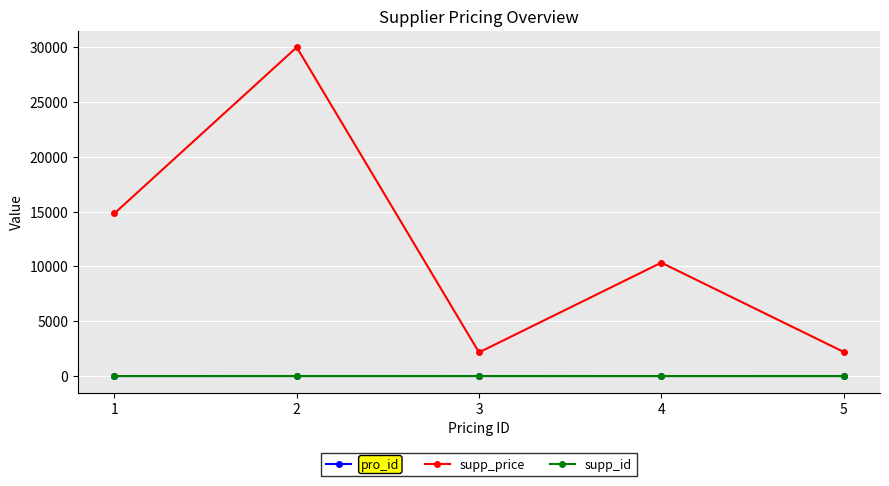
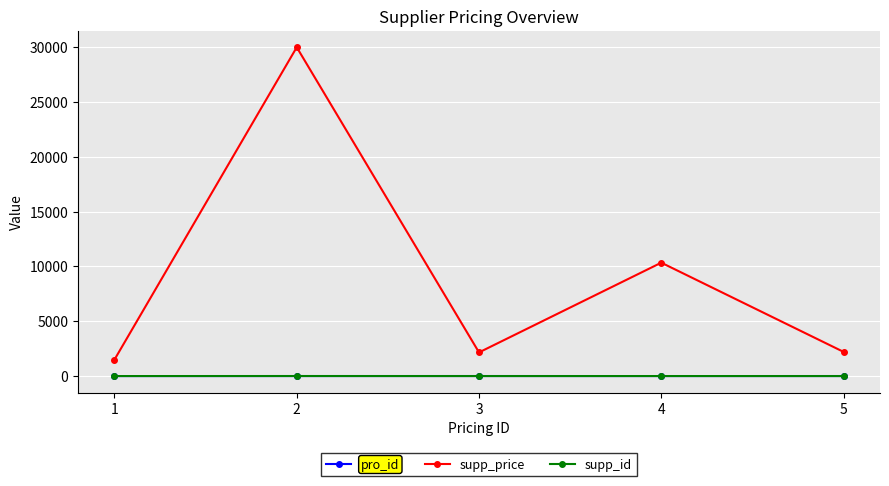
supp_price, 1: 14800 -> 1500
